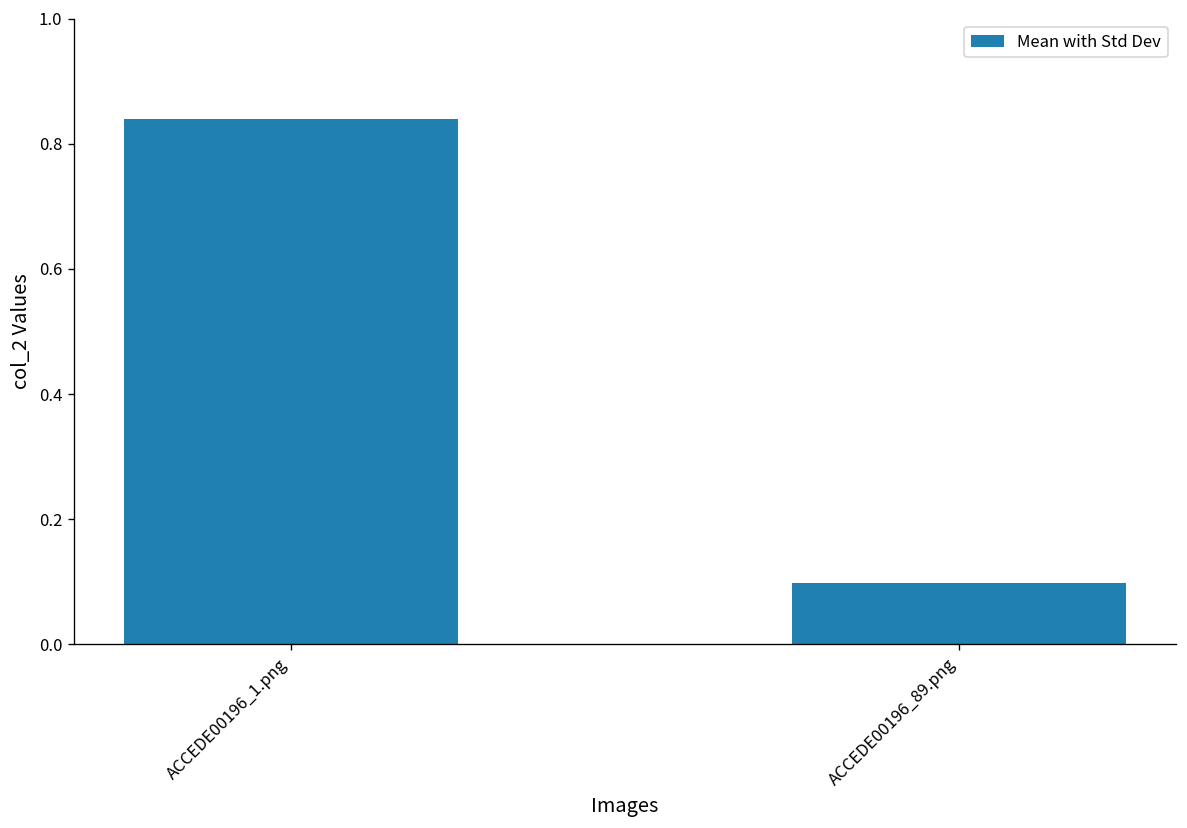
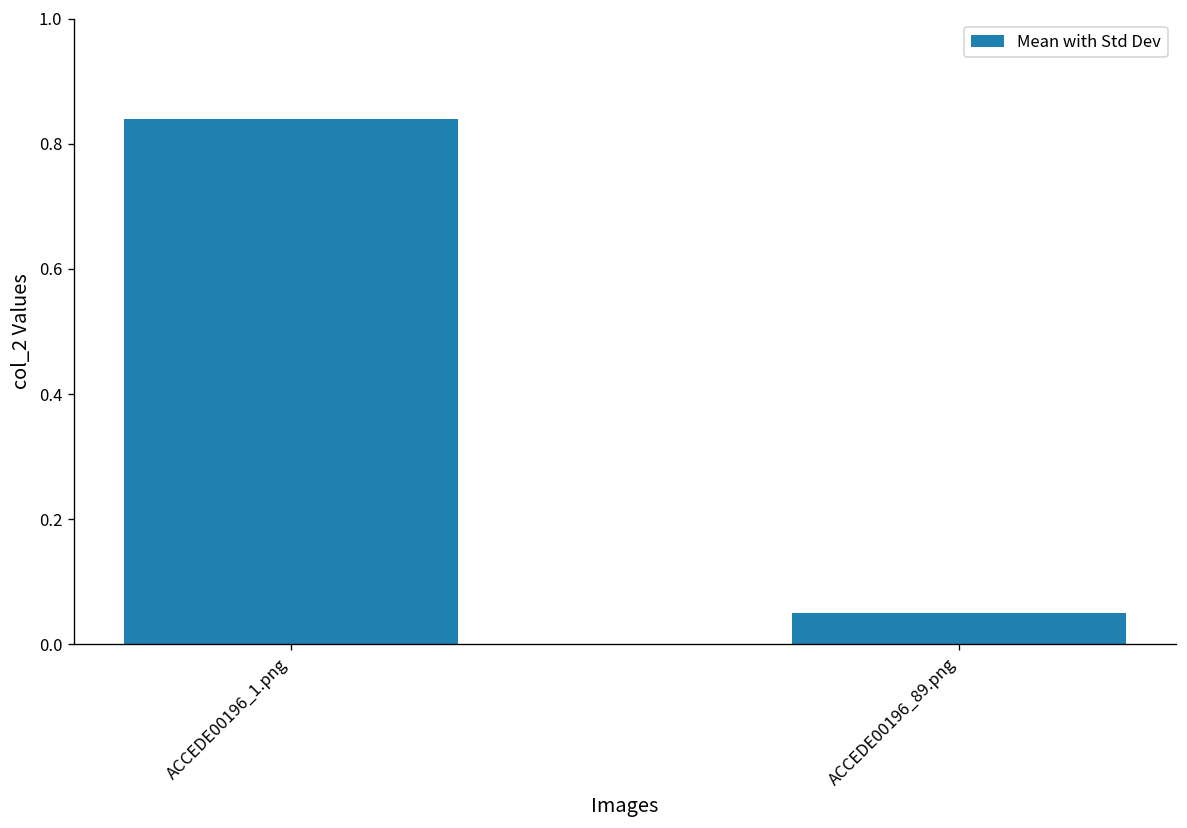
ACCEDE00196_89.png: 0.10 -> 0.05
